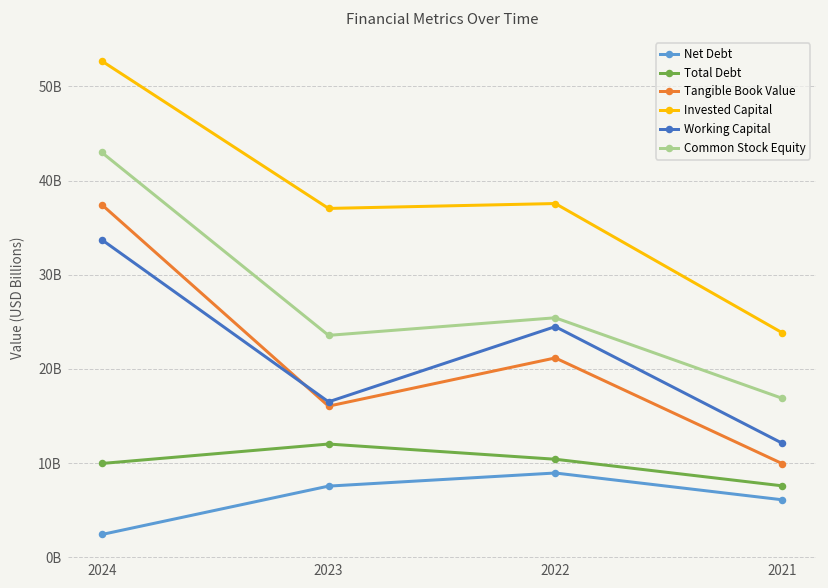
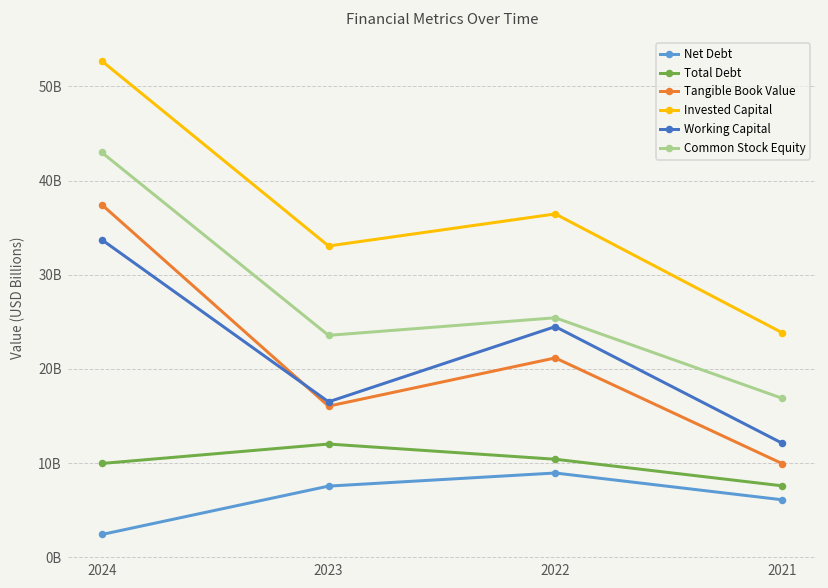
Invested Capital, 2023: 37000000000 -> 33000000000
Invested Capital, 2022: 38000000000 -> 36000000000
